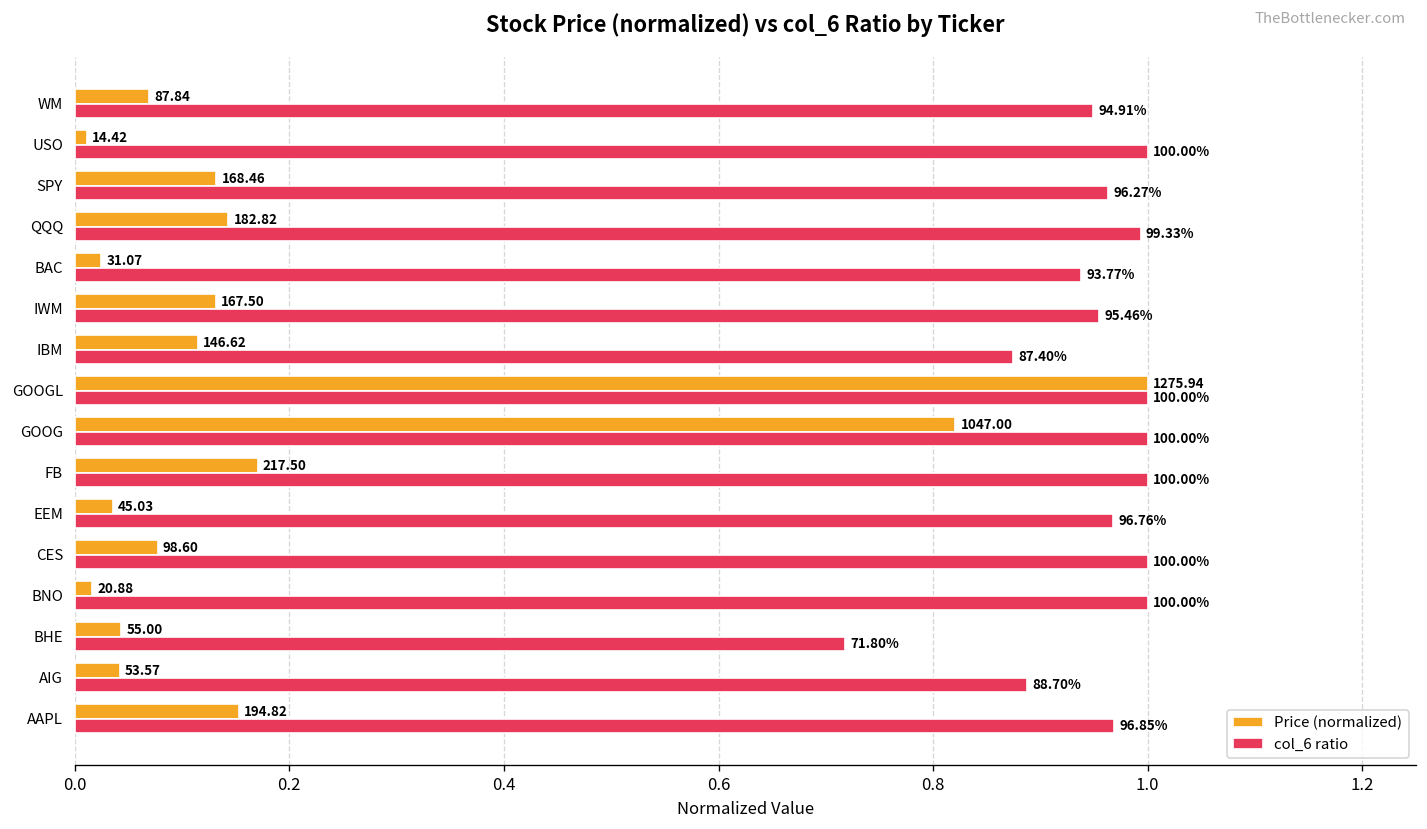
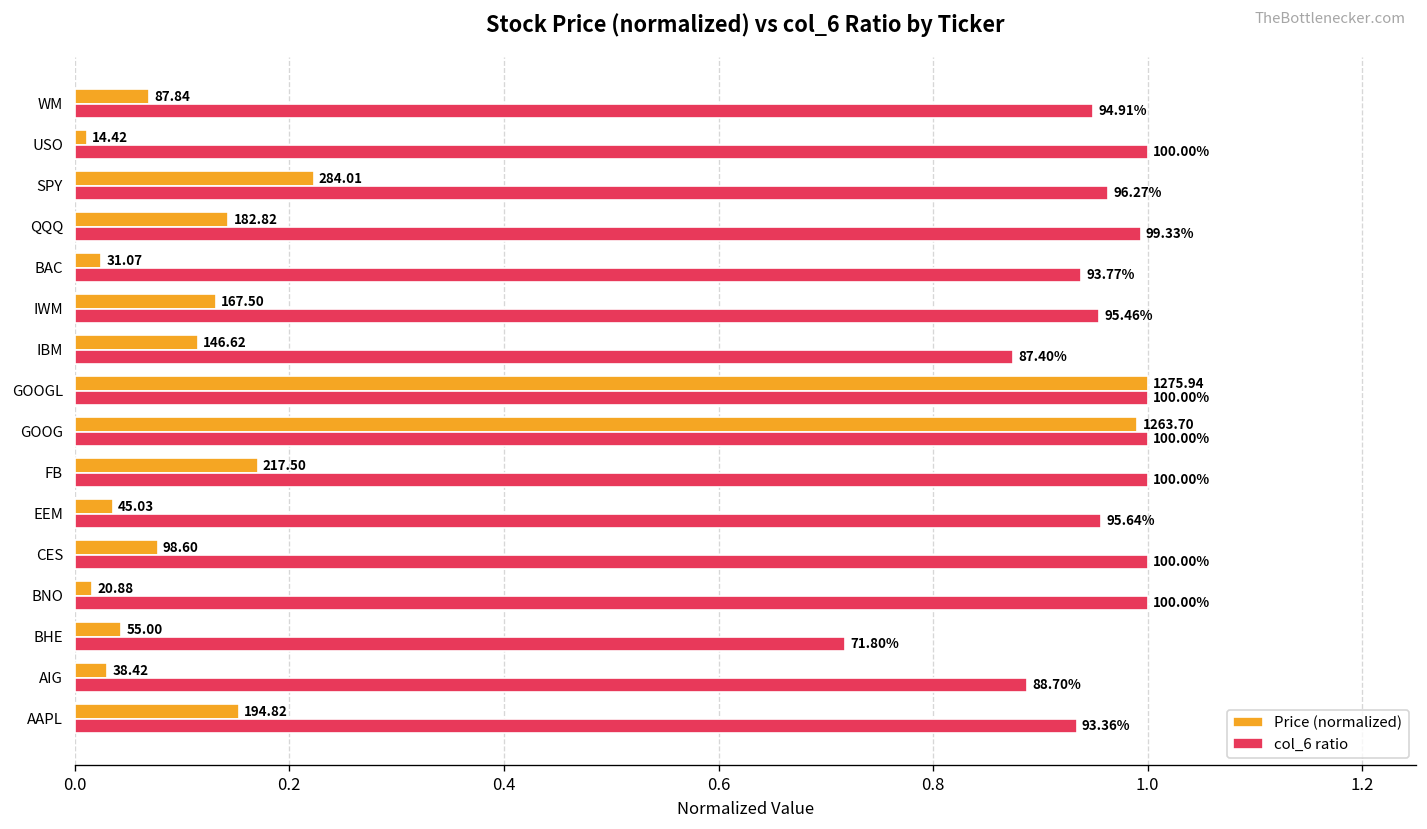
Price (normalized), SPY: 168.46 -> 284.01
Price (normalized), GOOG: 1047.00 -> 1263.70
col_6 ratio, EEM: 96.76% -> 95.64%
Price (normalized), AIG: 53.57 -> 38.42
col_6 ratio, AAPL: 96.85% -> 93.36%
